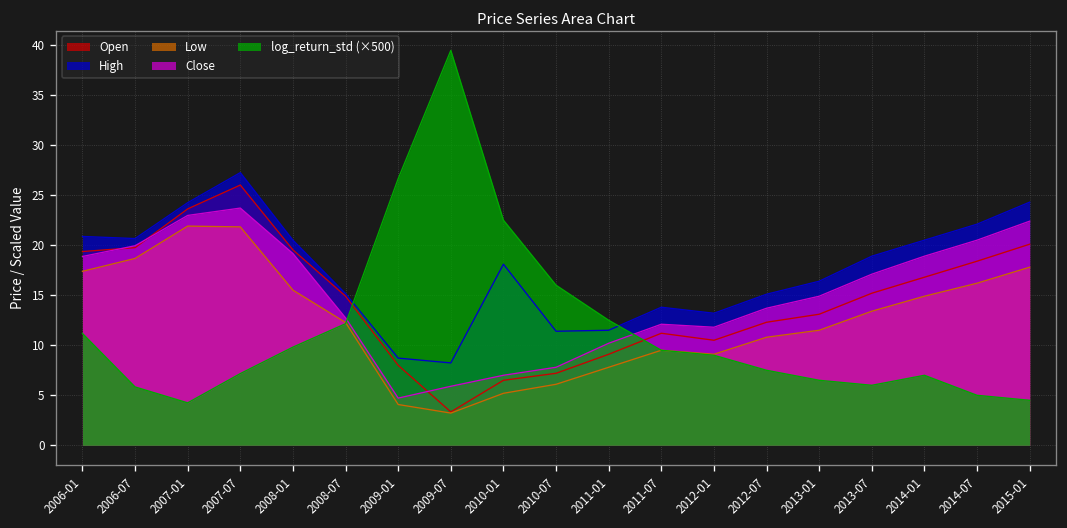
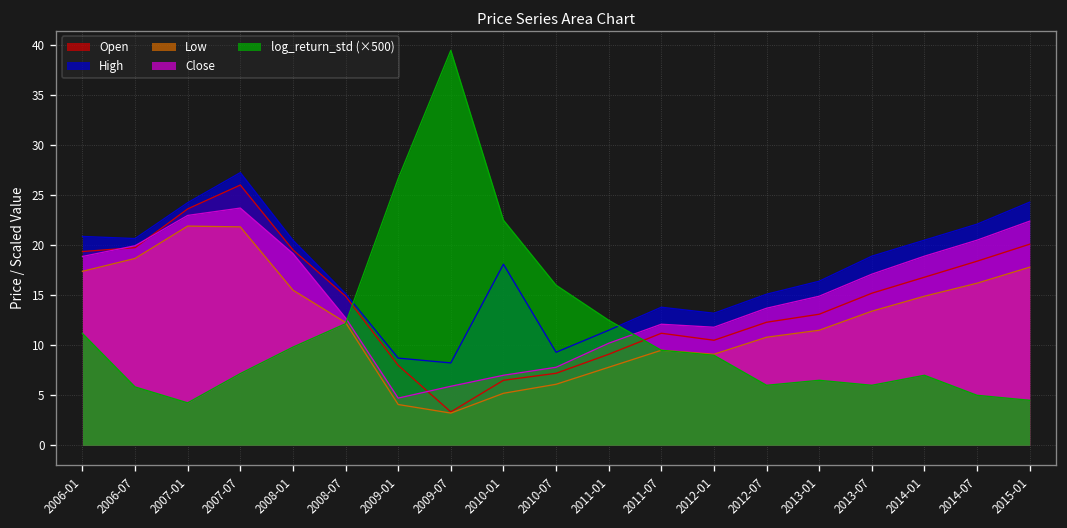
High, 2010-07: 11 -> 9
log_return_std (×500), 2012-07: 8 -> 6
